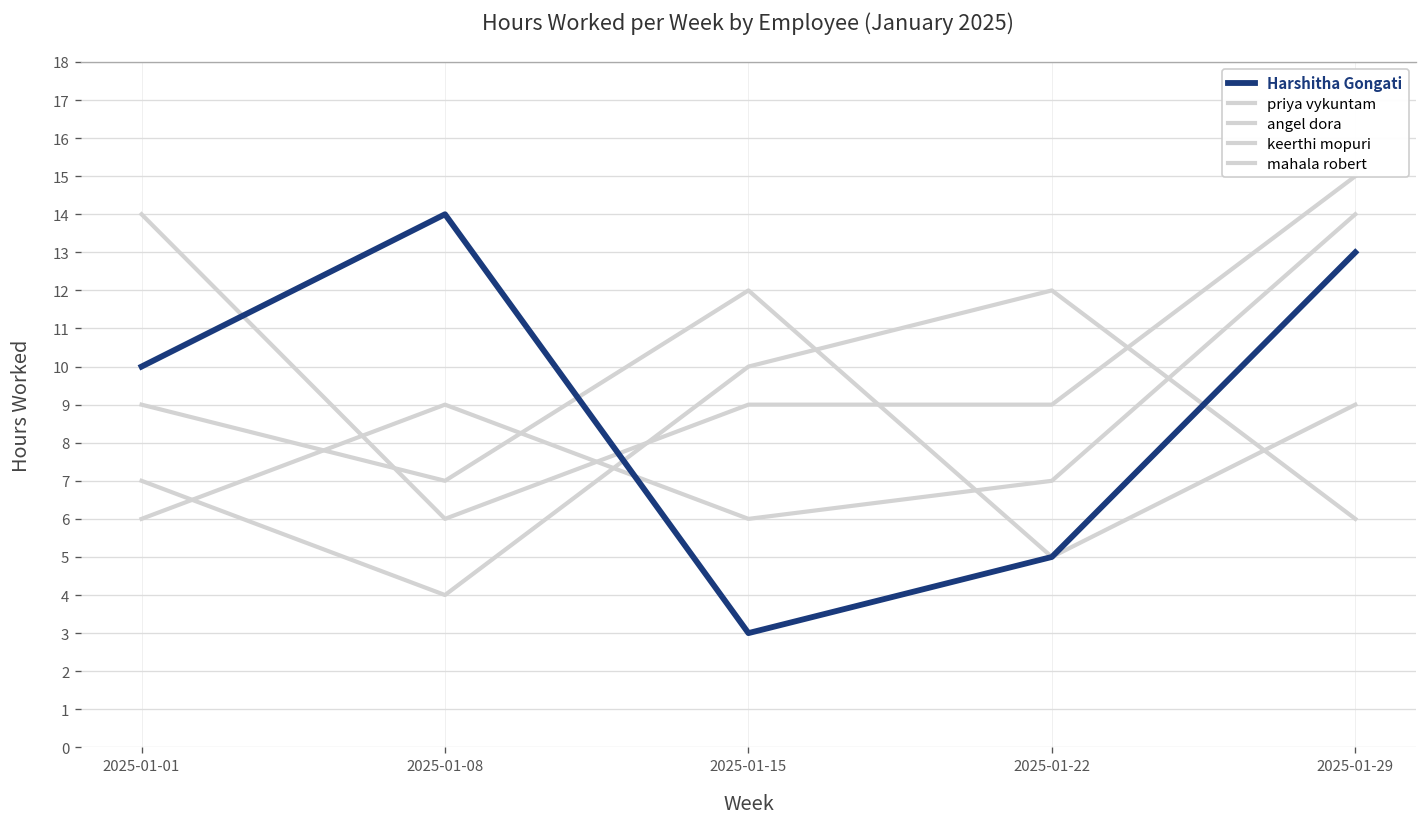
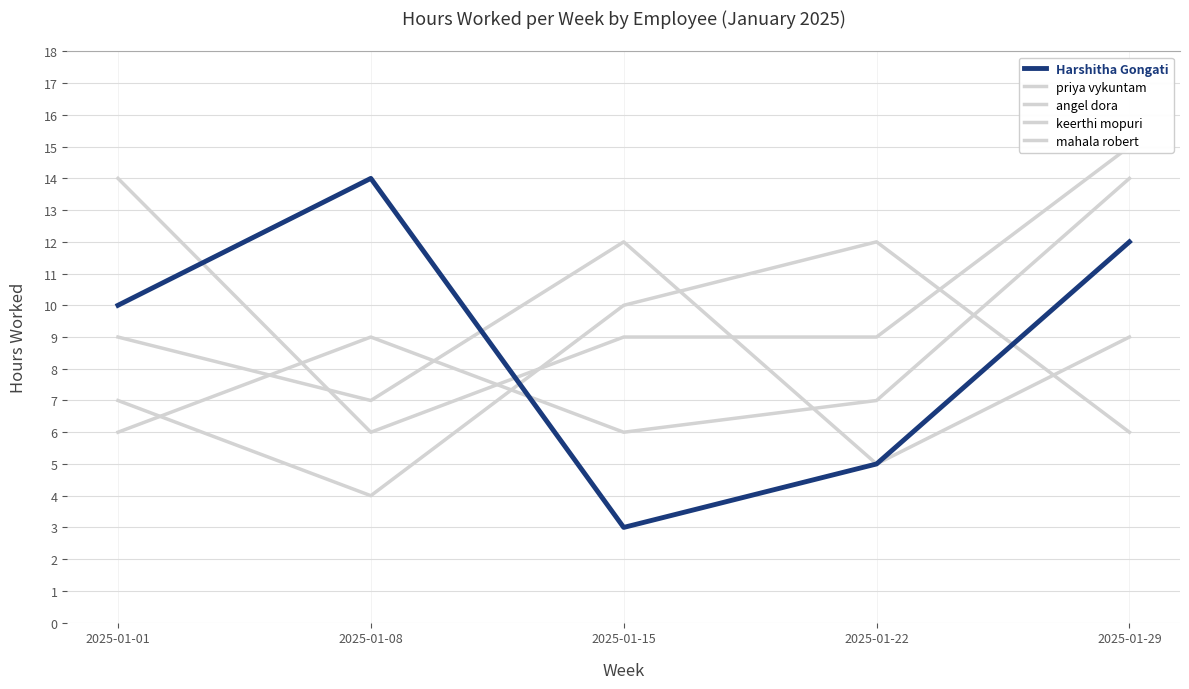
Harshitha Gongati, 2025-01-29: 13 -> 12
